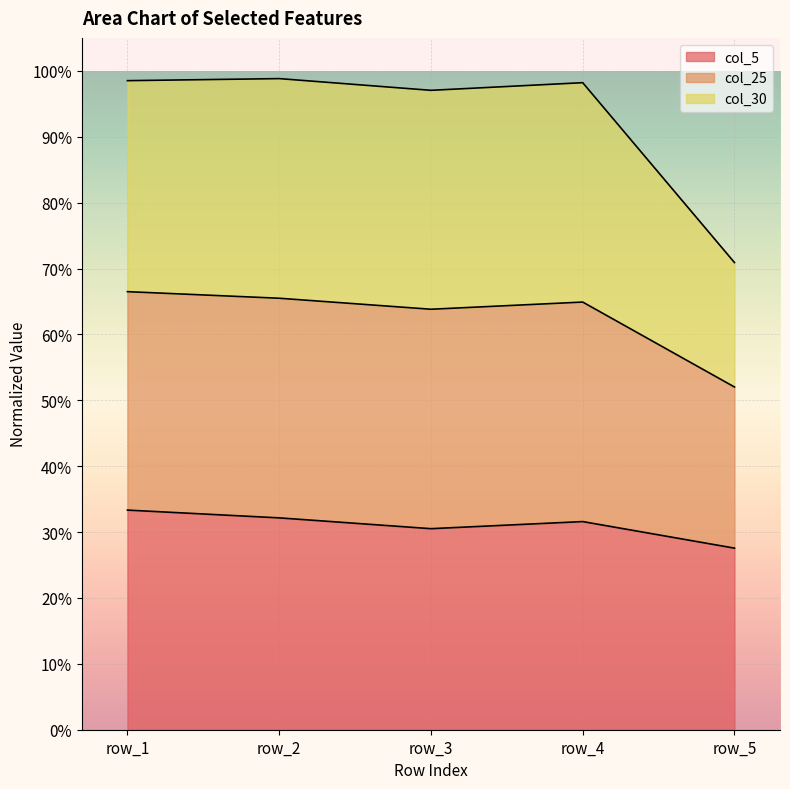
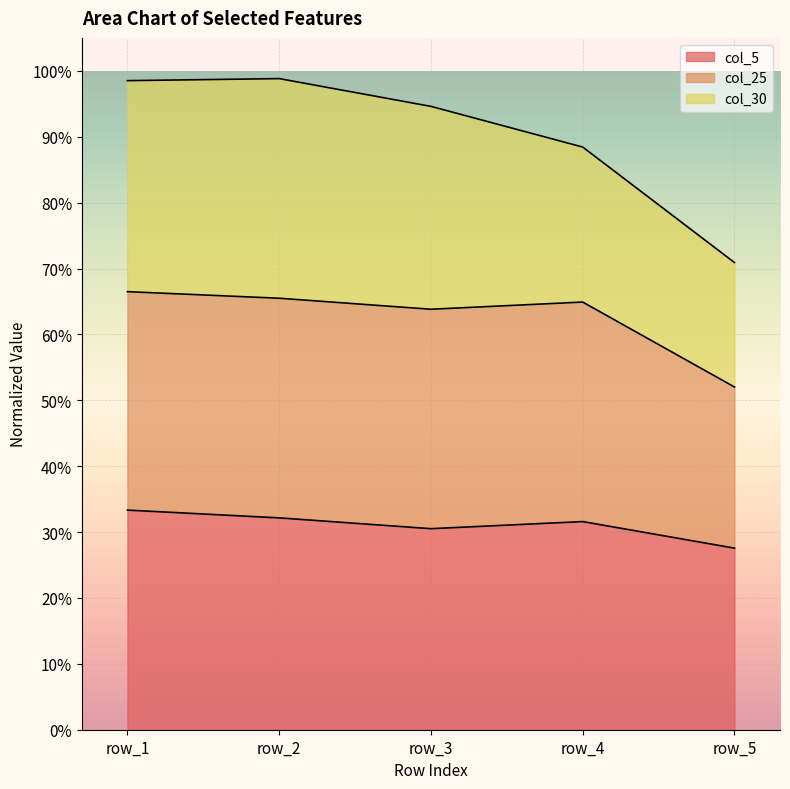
col_30, row_3: 33% -> 31%
col_30, row_4: 33% -> 24%
